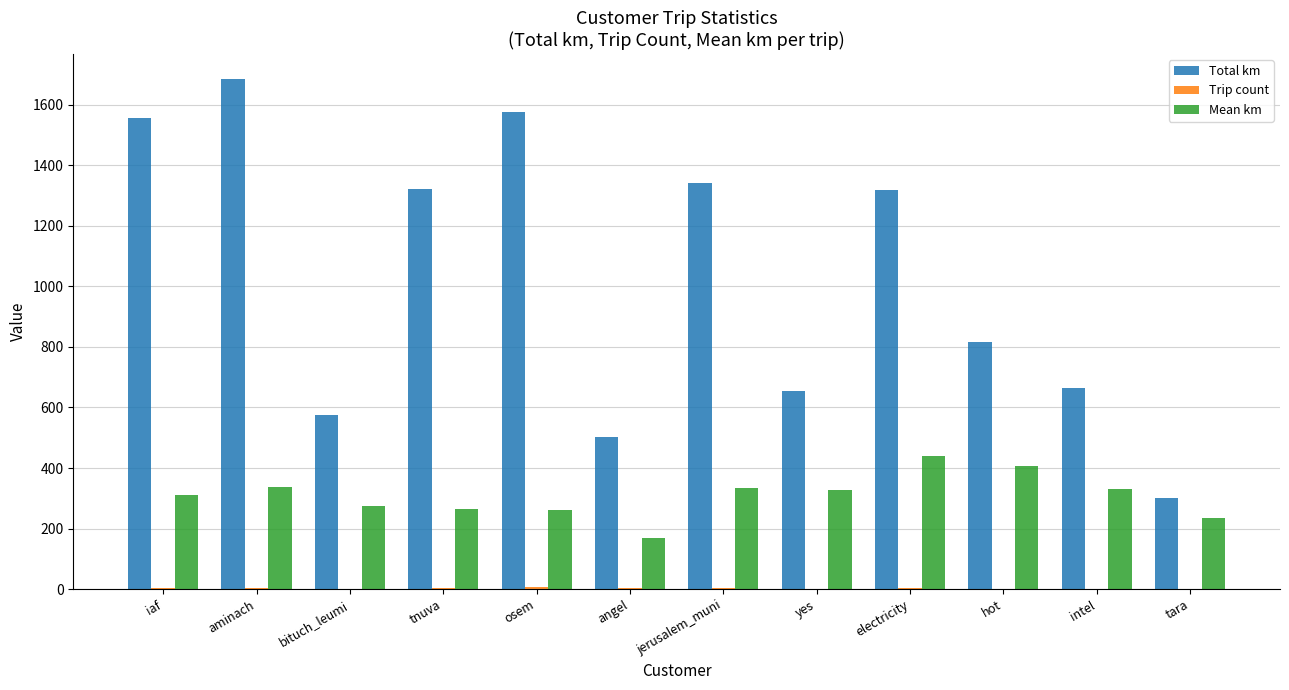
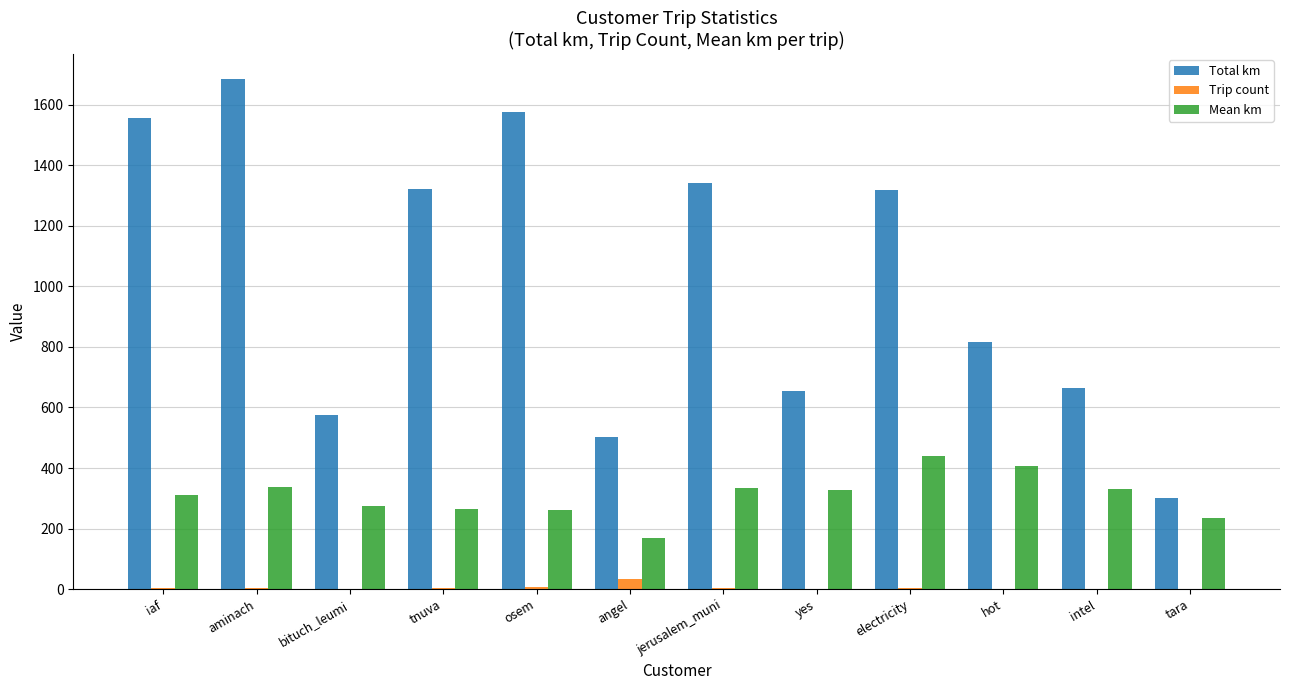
Trip count, angel: 0 -> 40
